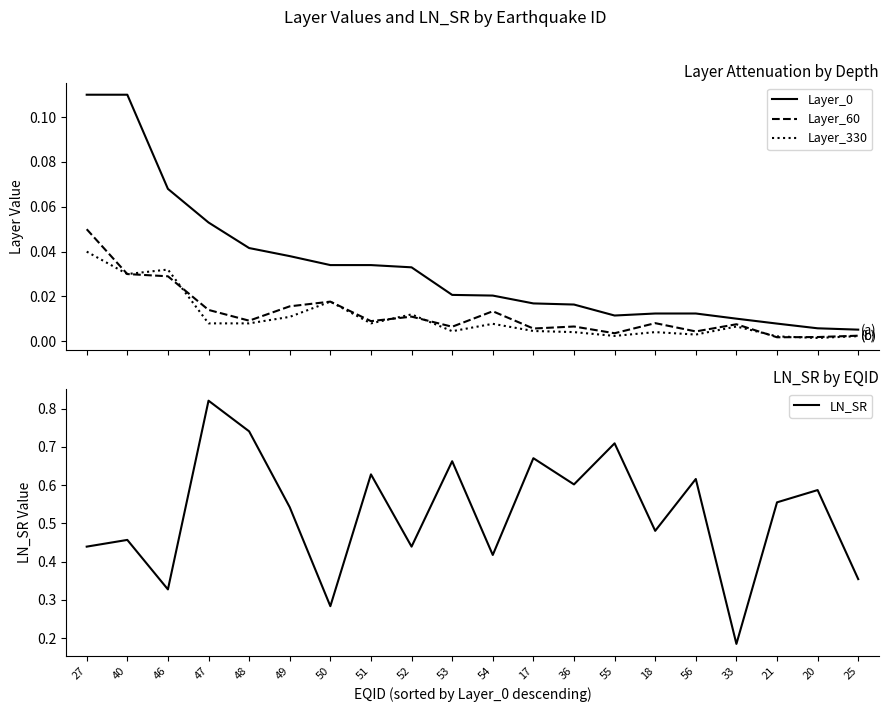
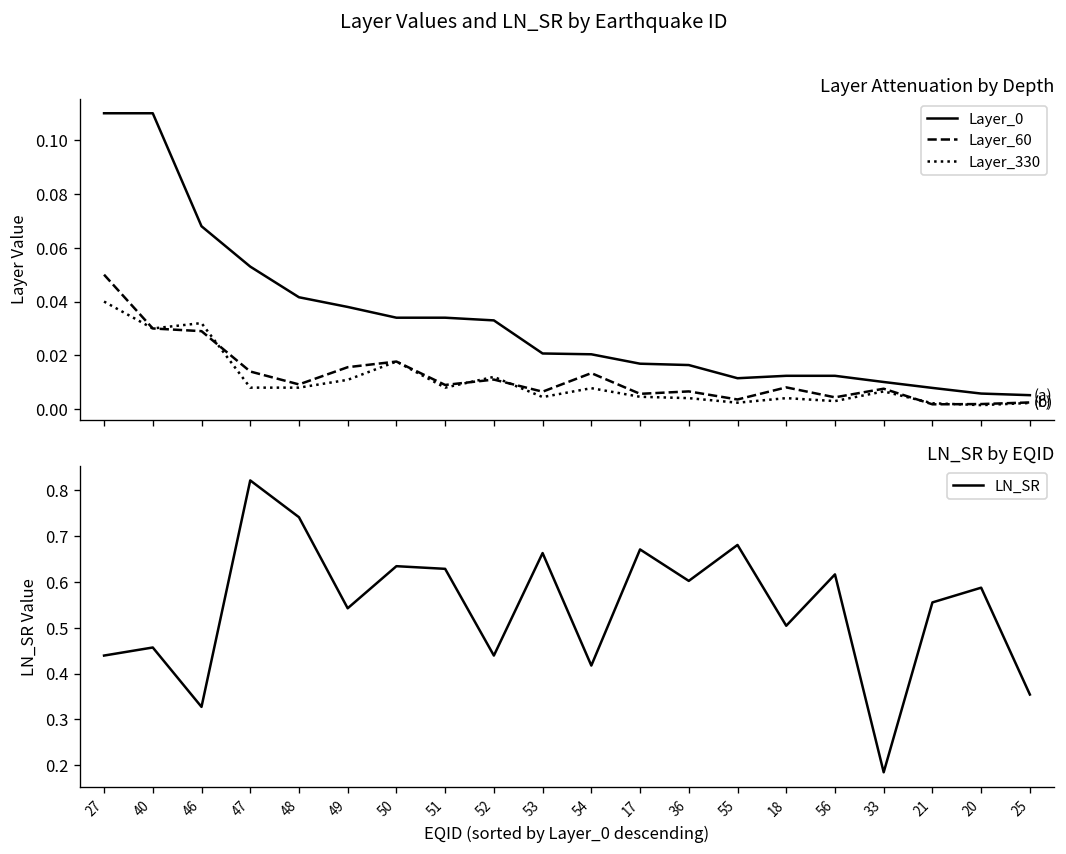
LN_SR by EQID, 50: 0.28 -> 0.63
LN_SR by EQID, 55: 0.71 -> 0.68
LN_SR by EQID, 18: 0.48 -> 0.50
